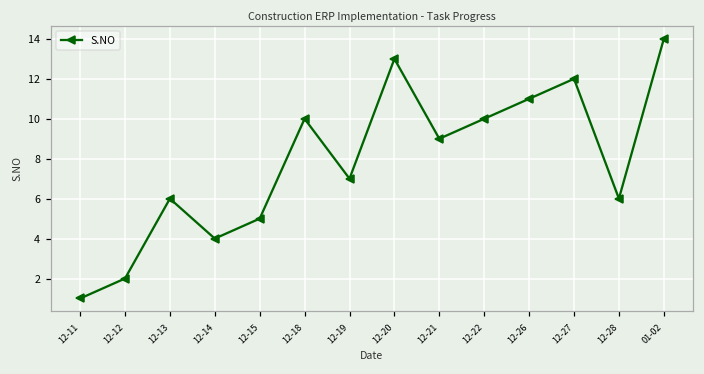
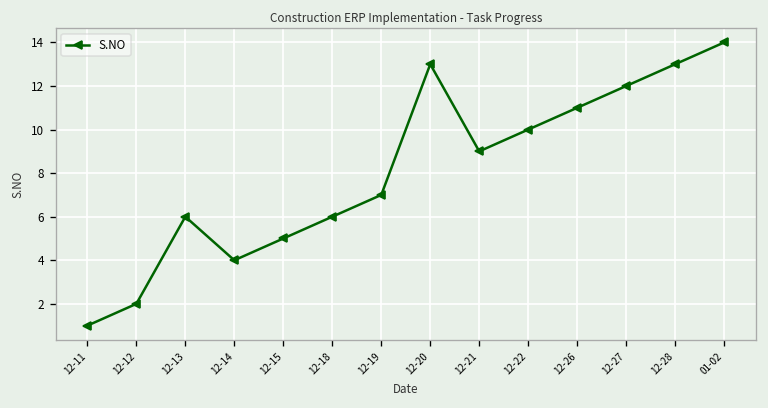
12-18: 10 -> 6
12-28: 6 -> 13
